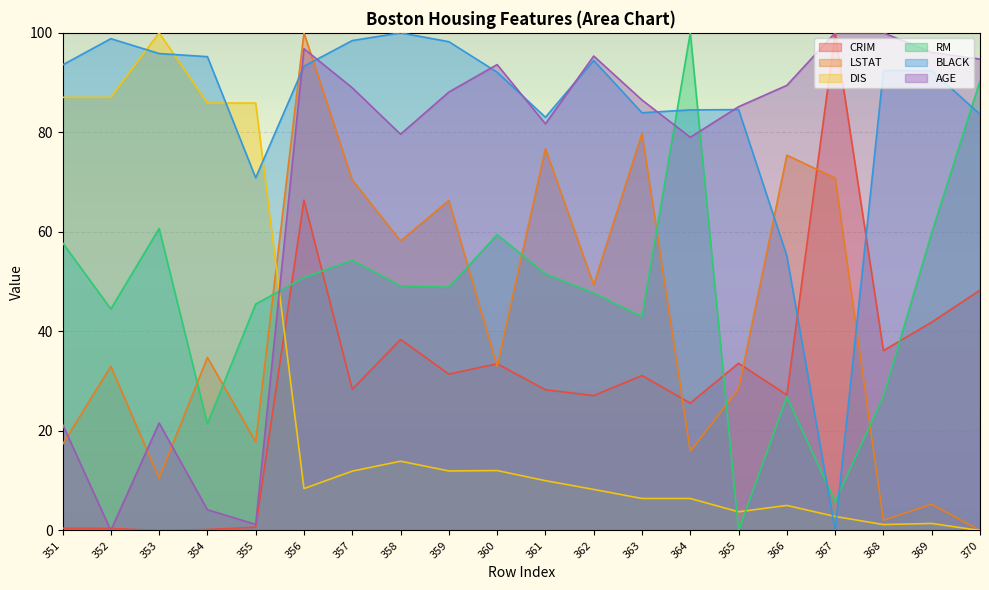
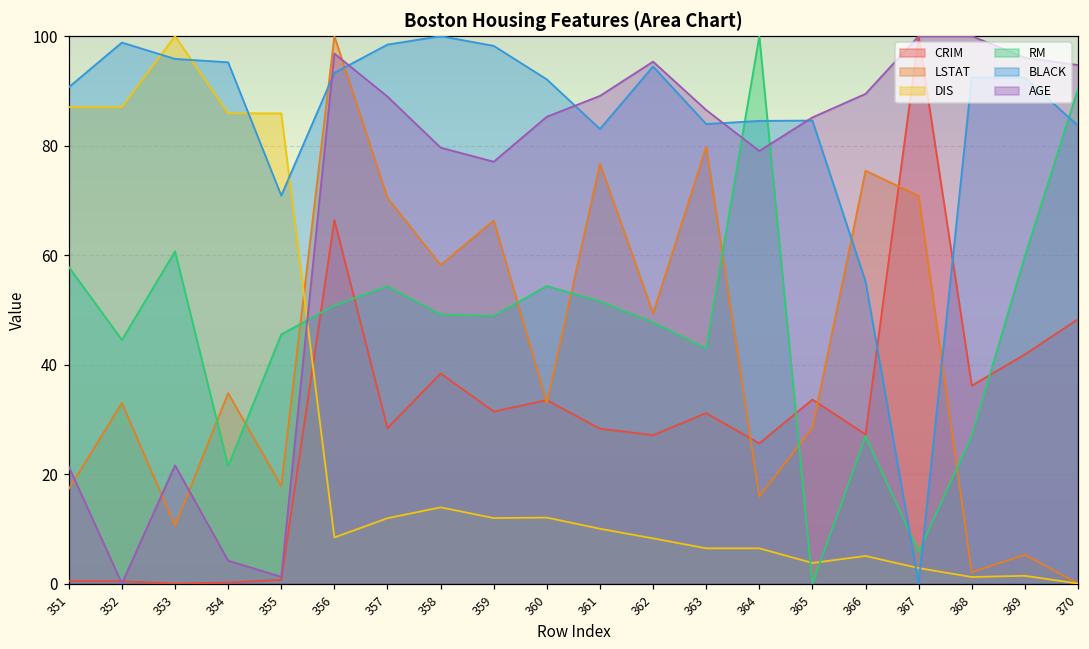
BLACK, 351: 94 -> 91
AGE, 359: 88 -> 77
RM, 360: 59 -> 54
AGE, 360: 94 -> 85
AGE, 361: 82 -> 89
